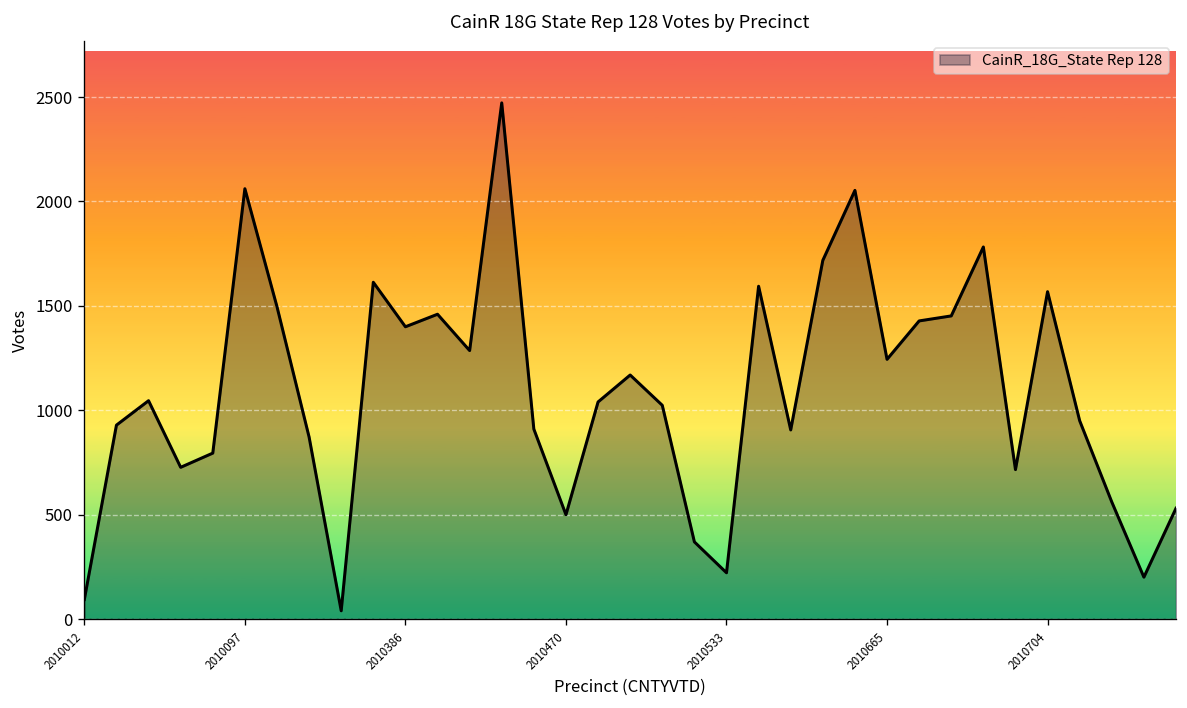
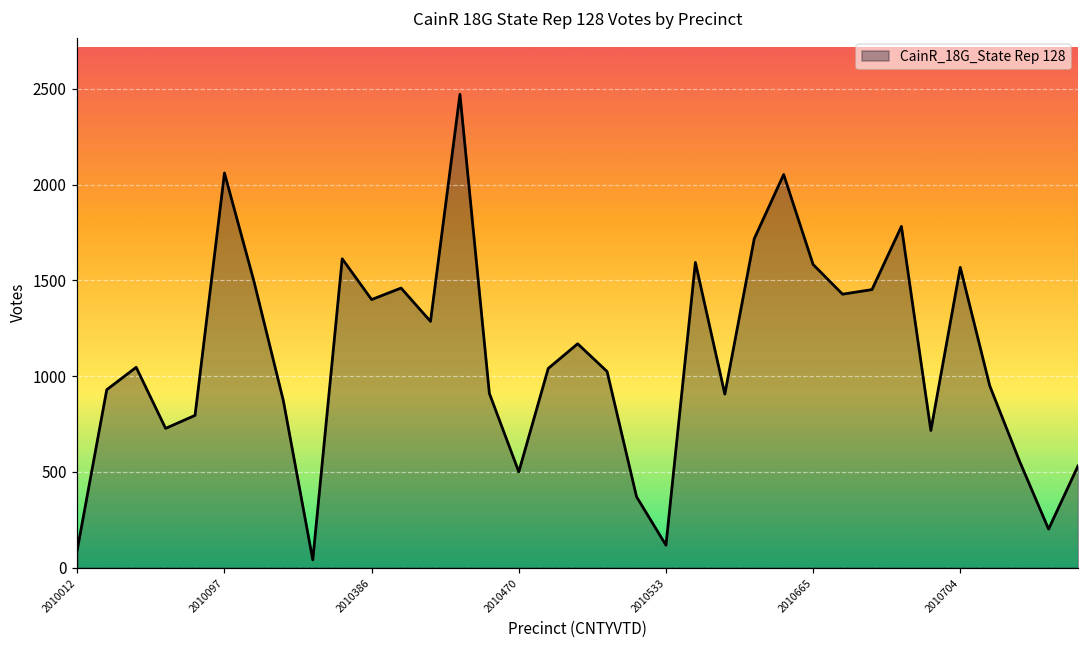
2010533: 220 -> 120
2010665: 1240 -> 1580
